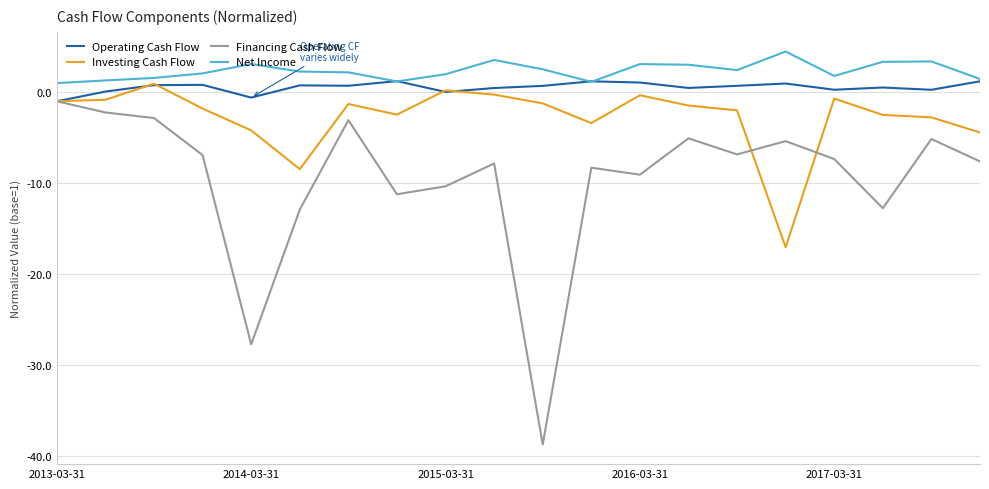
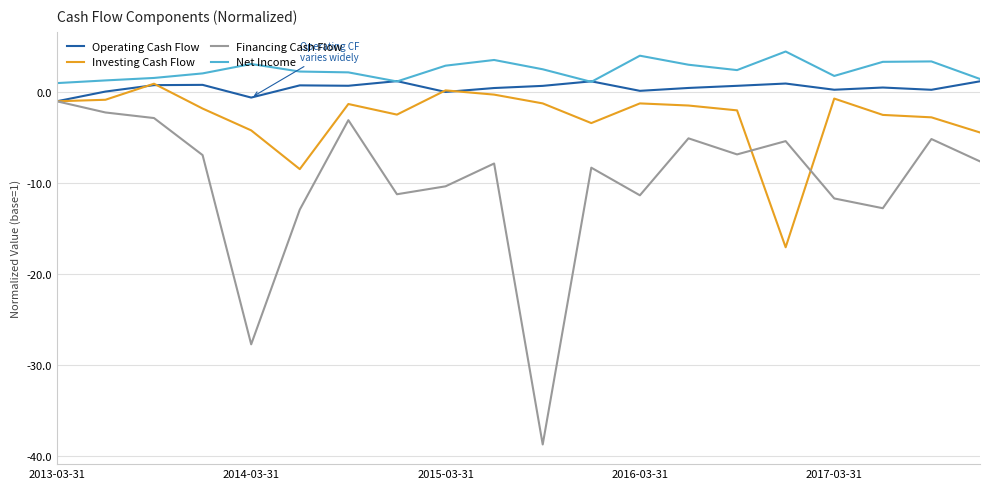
Net Income, 2015-03-31: 2 -> 3
Operating Cash Flow, 2016-03-31: 1 -> 0
Investing Cash Flow, 2016-03-31: 0 -> -1
Financing Cash Flow, 2016-03-31: -9 -> -11
Net Income, 2016-03-31: 3 -> 4
Financing Cash Flow, 2017-03-31: -7 -> -12
